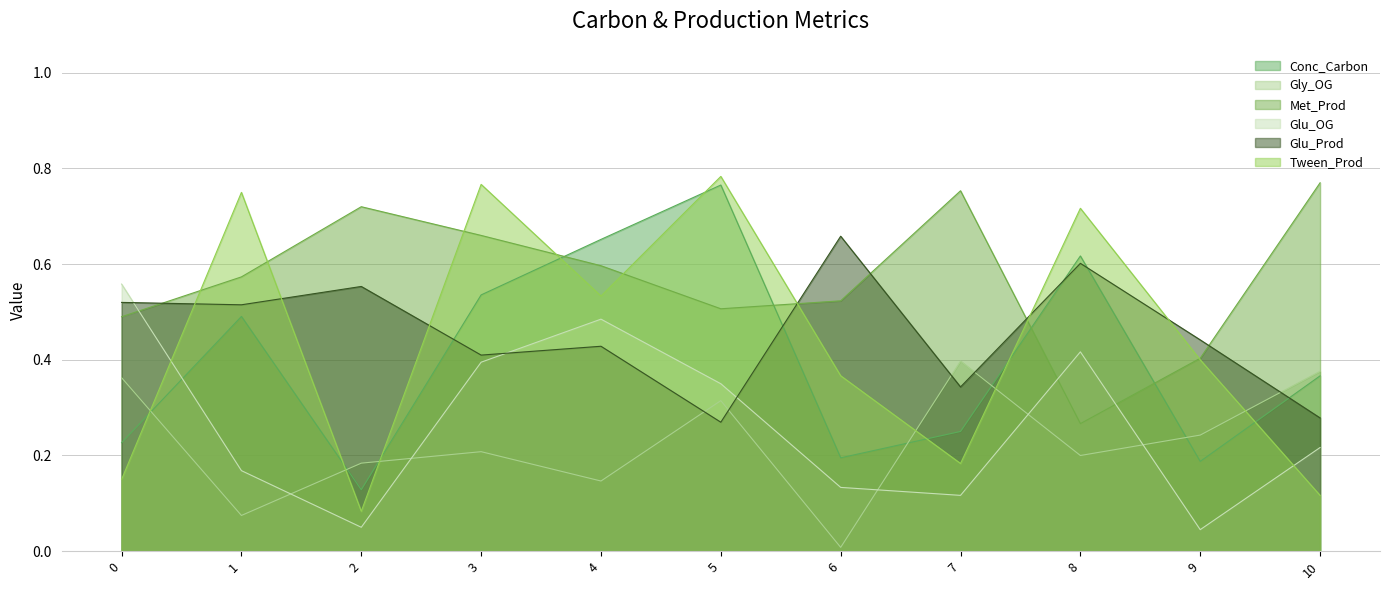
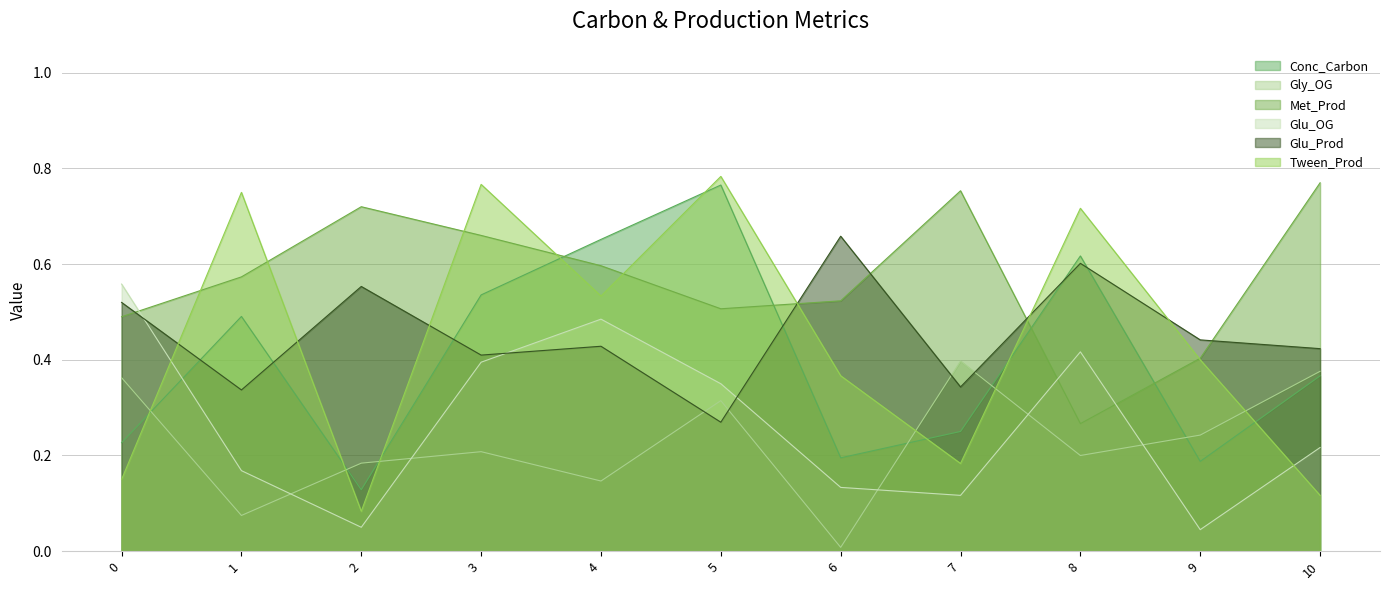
Glu_Prod, 1: 0.52 -> 0.34
Glu_Prod, 10: 0.28 -> 0.42
